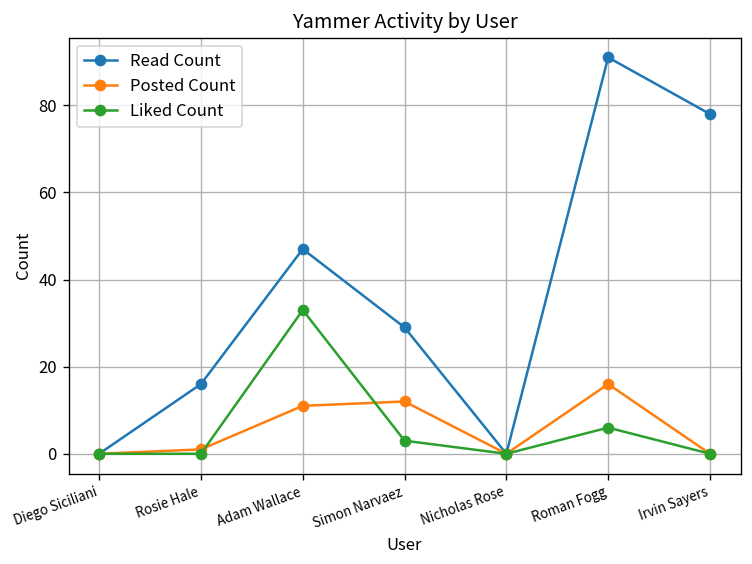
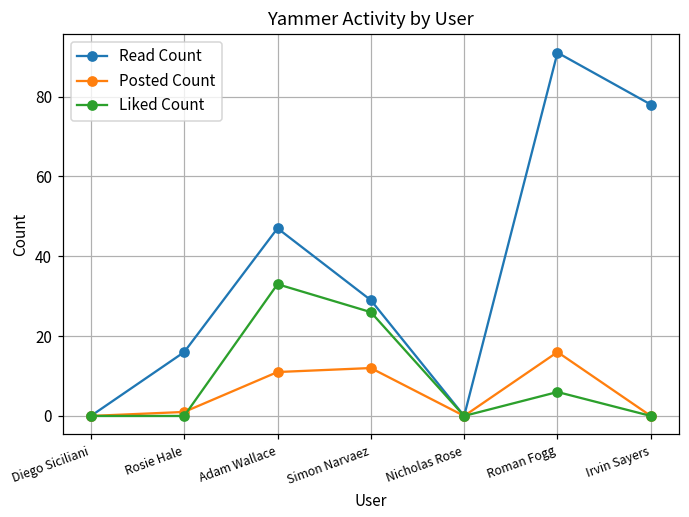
Liked Count, Simon Narvaez: 3 -> 26
